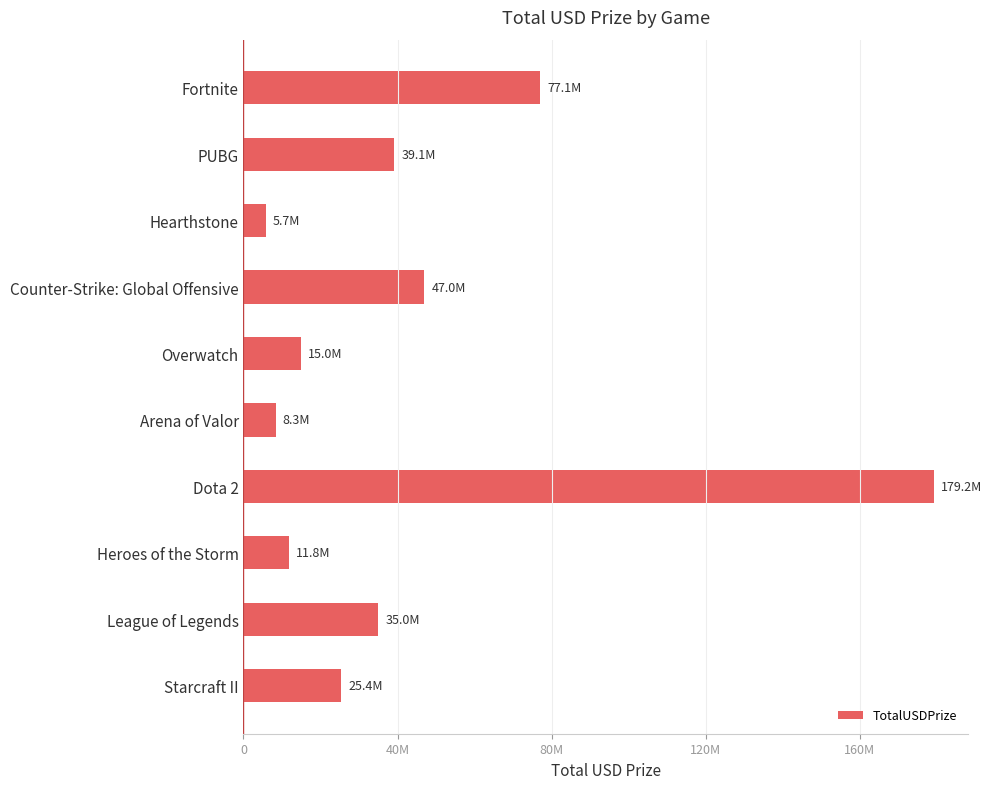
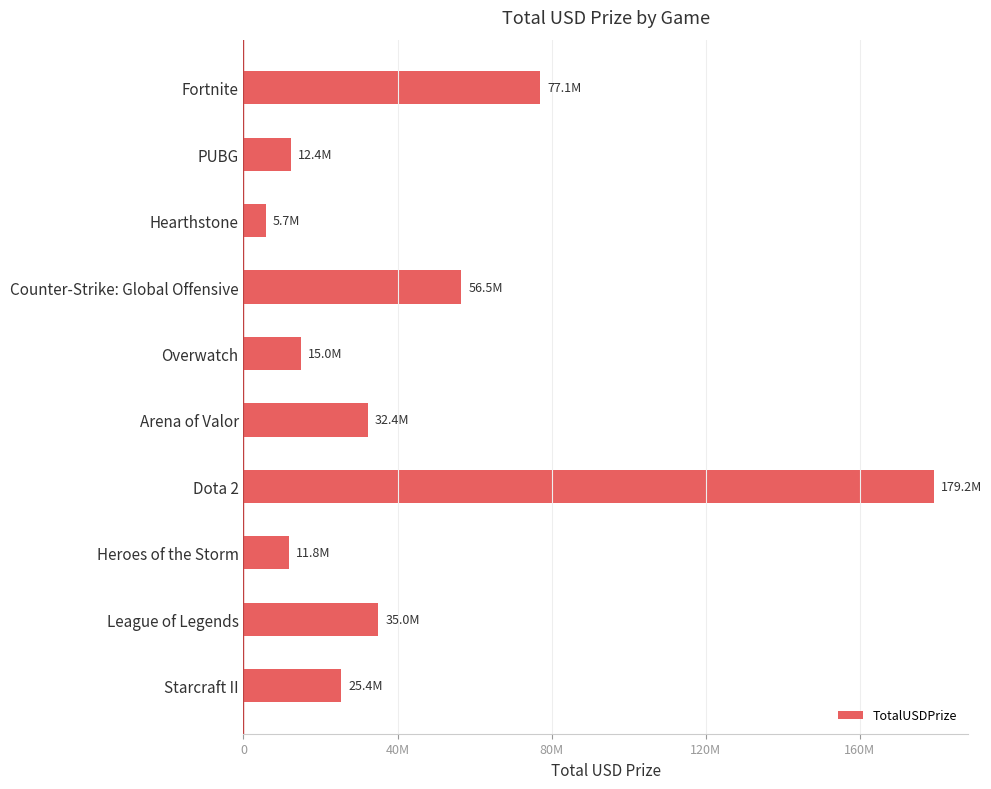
PUBG: 39.1M -> 12.4M
Counter-Strike: Global Offensive: 47.0M -> 56.5M
Arena of Valor: 8.3M -> 32.4M
